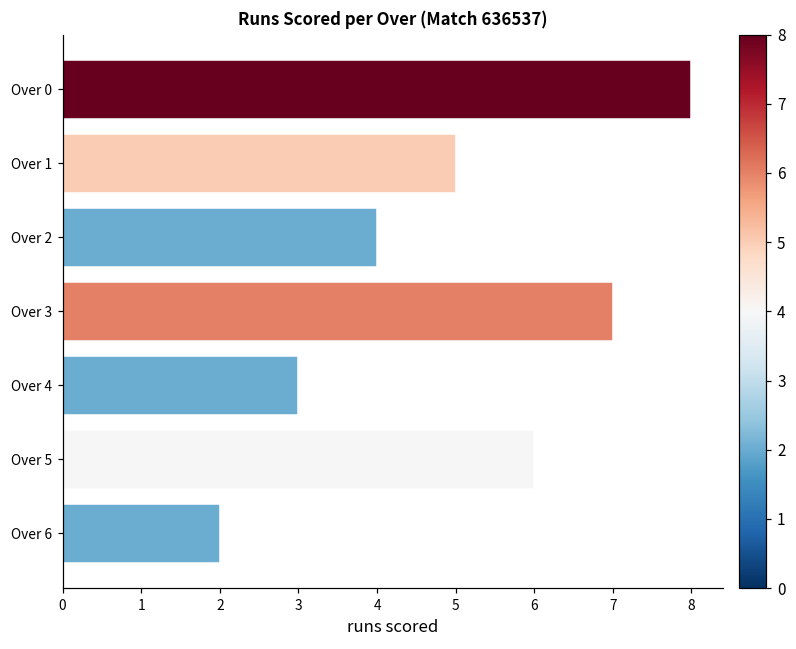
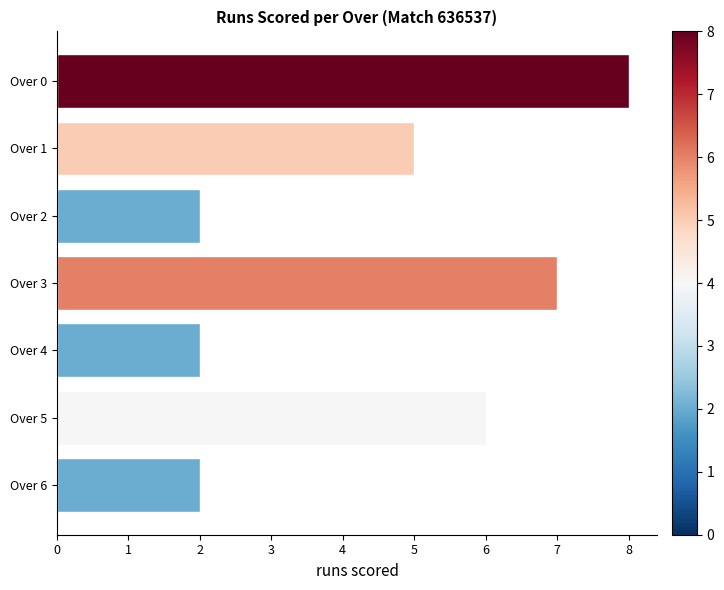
Over 2: 4 -> 2
Over 4: 3 -> 2
